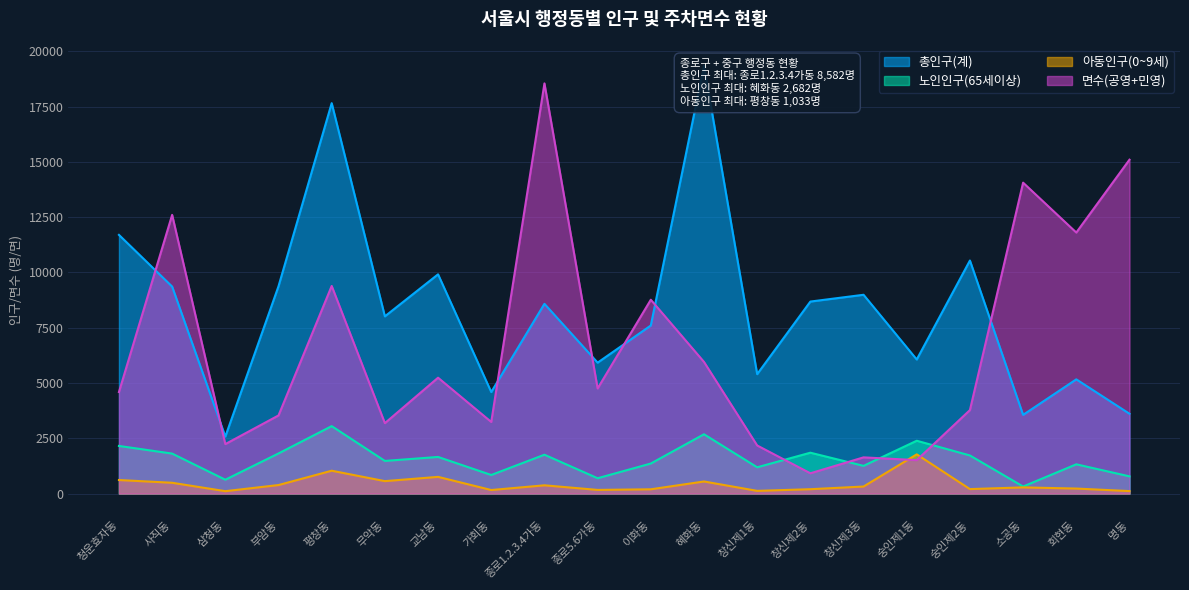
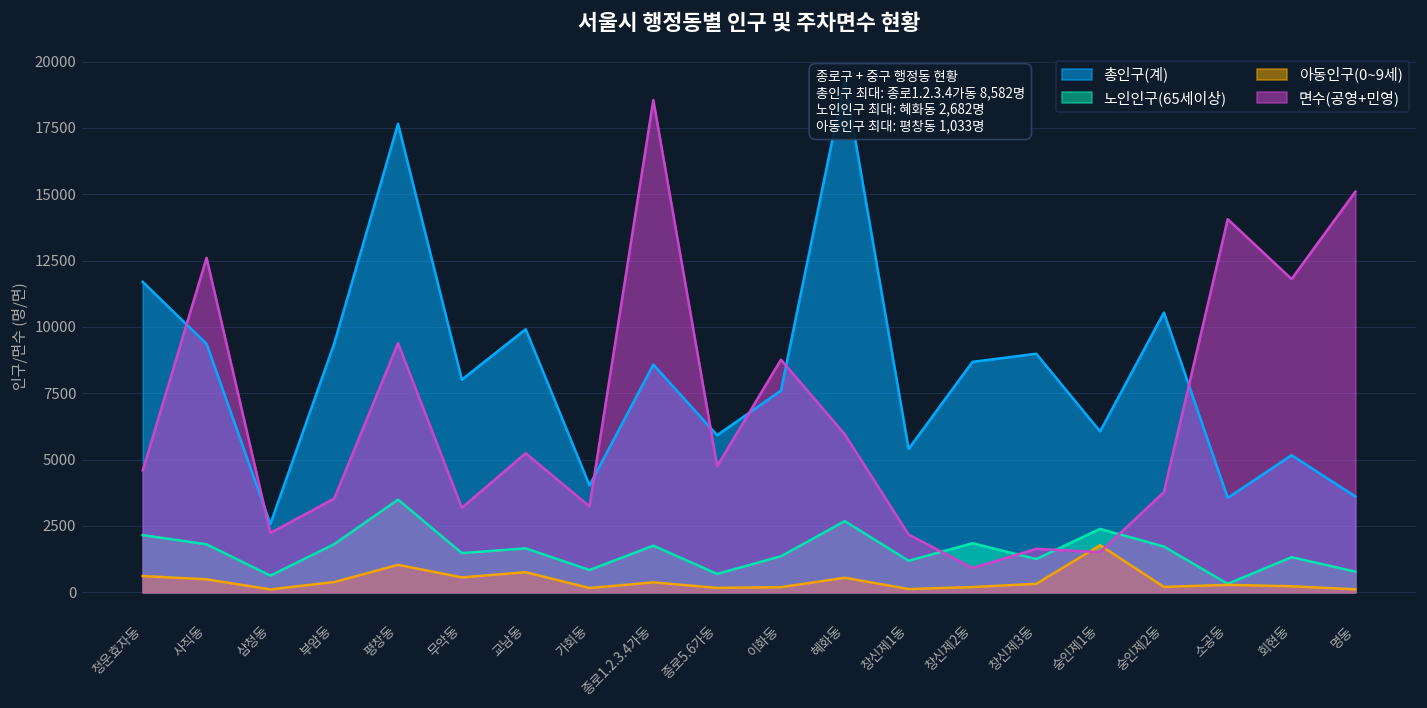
노인인구(65세이상), 평창동: 3100 -> 3500
총인구(계), 가회동: 4600 -> 4000
